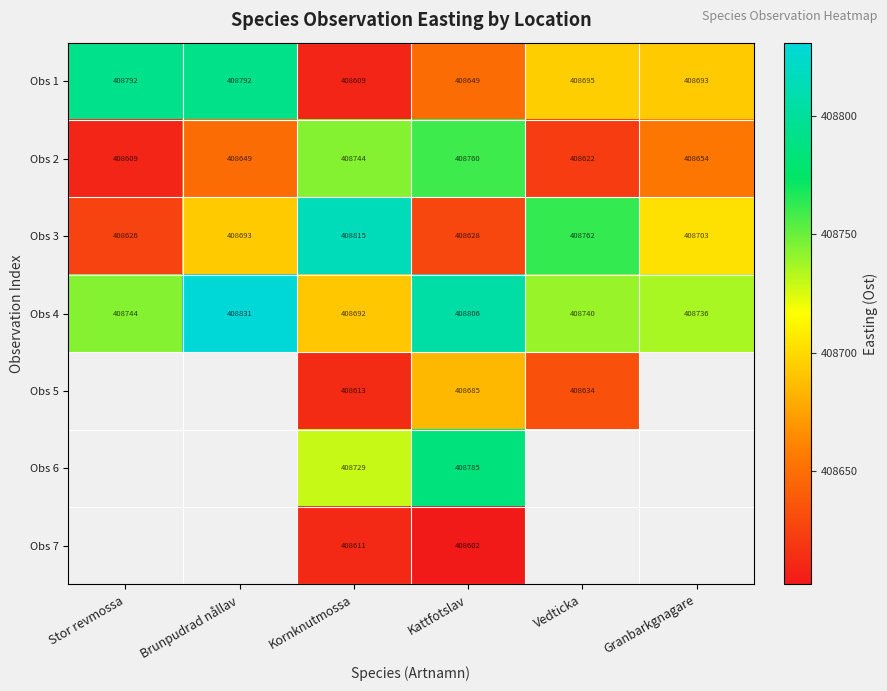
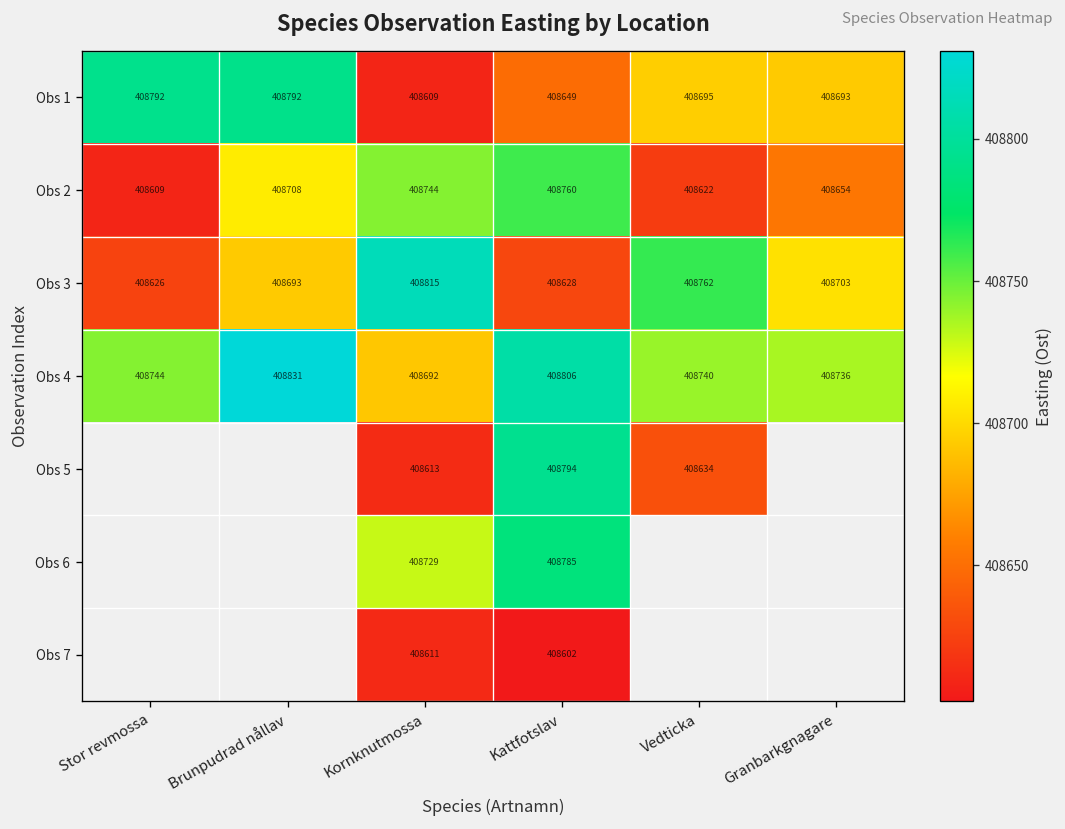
Obs 2, Brunpudrad nållav: 408649 -> 408708
Obs 5, Kattfotslav: 408685 -> 408794
